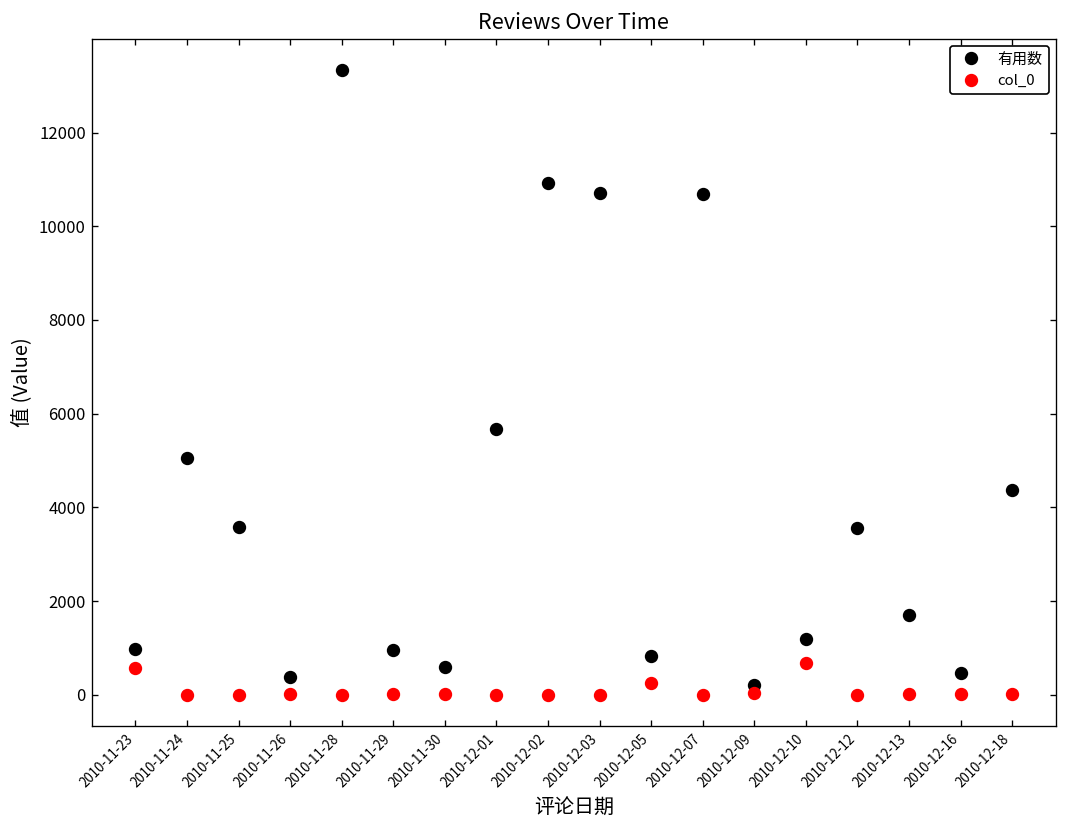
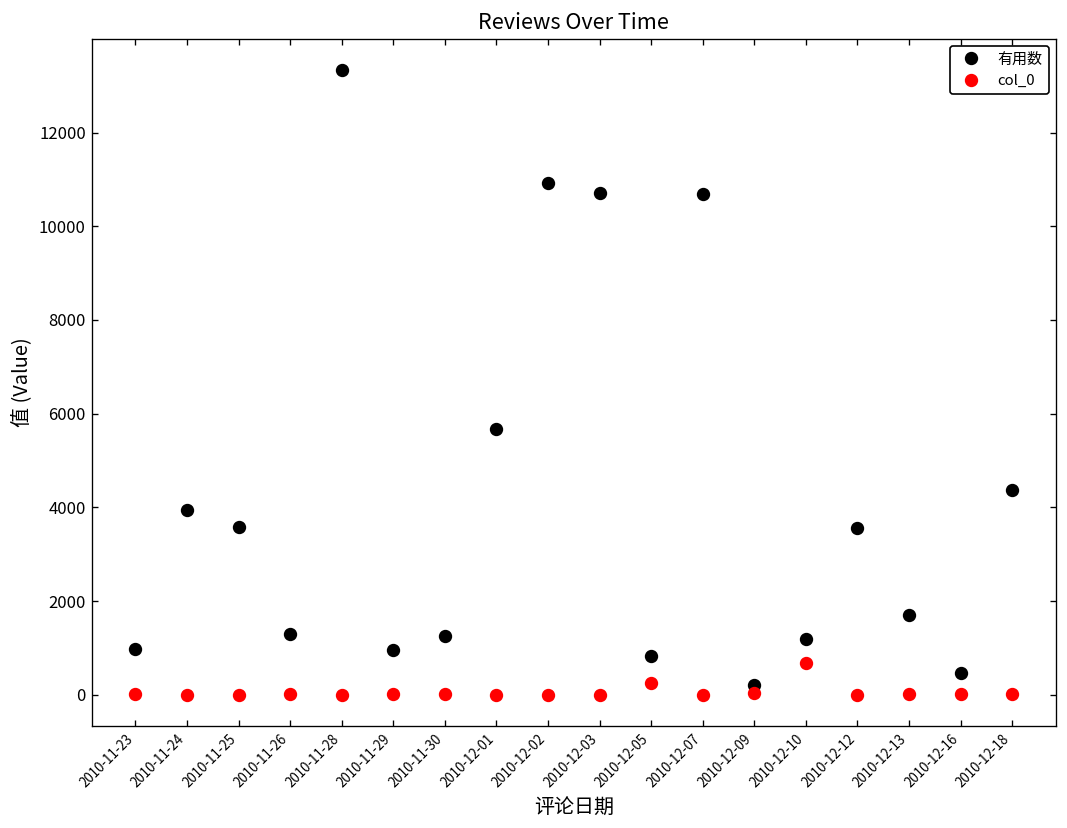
col_0, 2010-11-23: 600 -> 0
有用数, 2010-11-24: 5000 -> 3900
有用数, 2010-11-26: 400 -> 1300
有用数, 2010-11-30: 600 -> 1300
